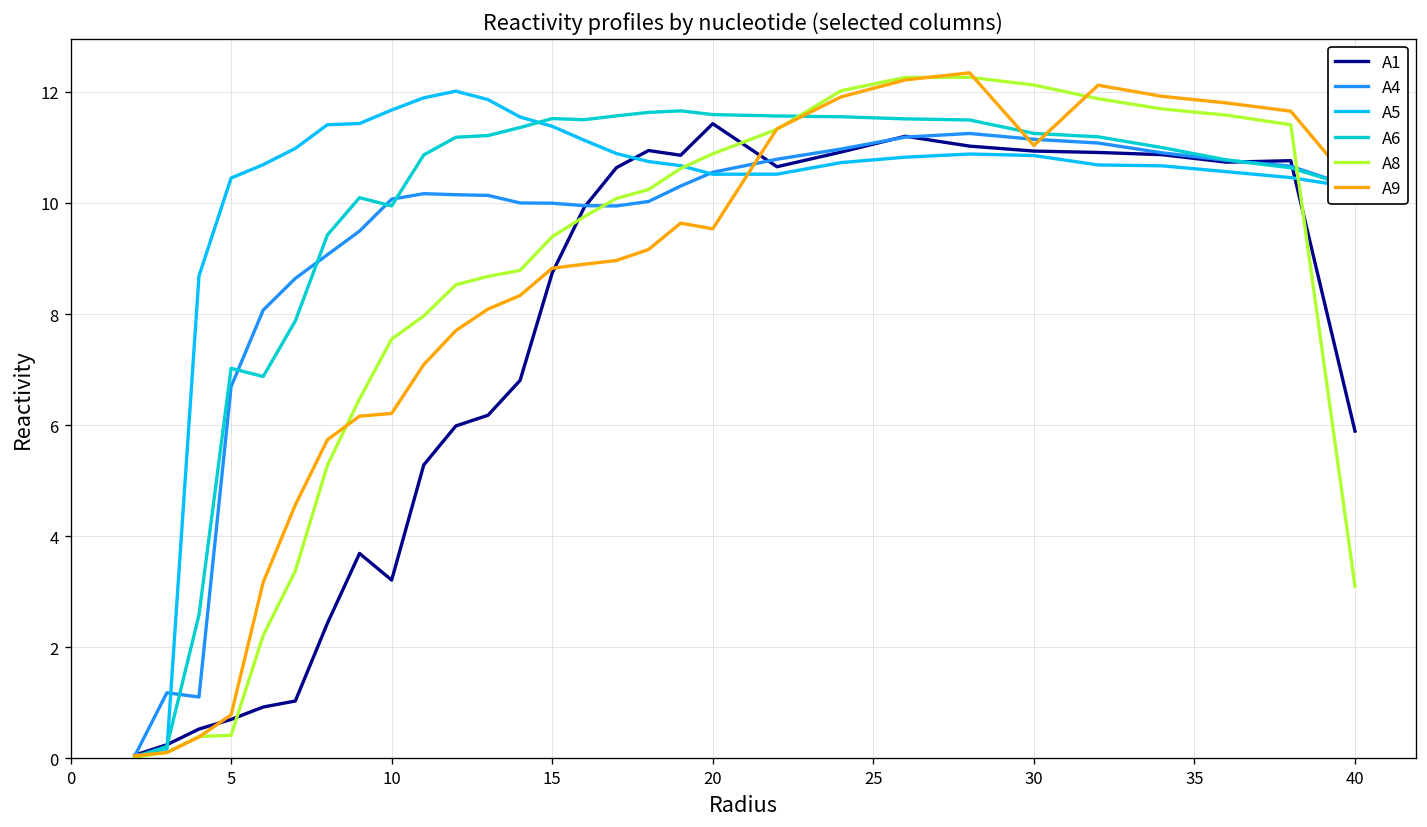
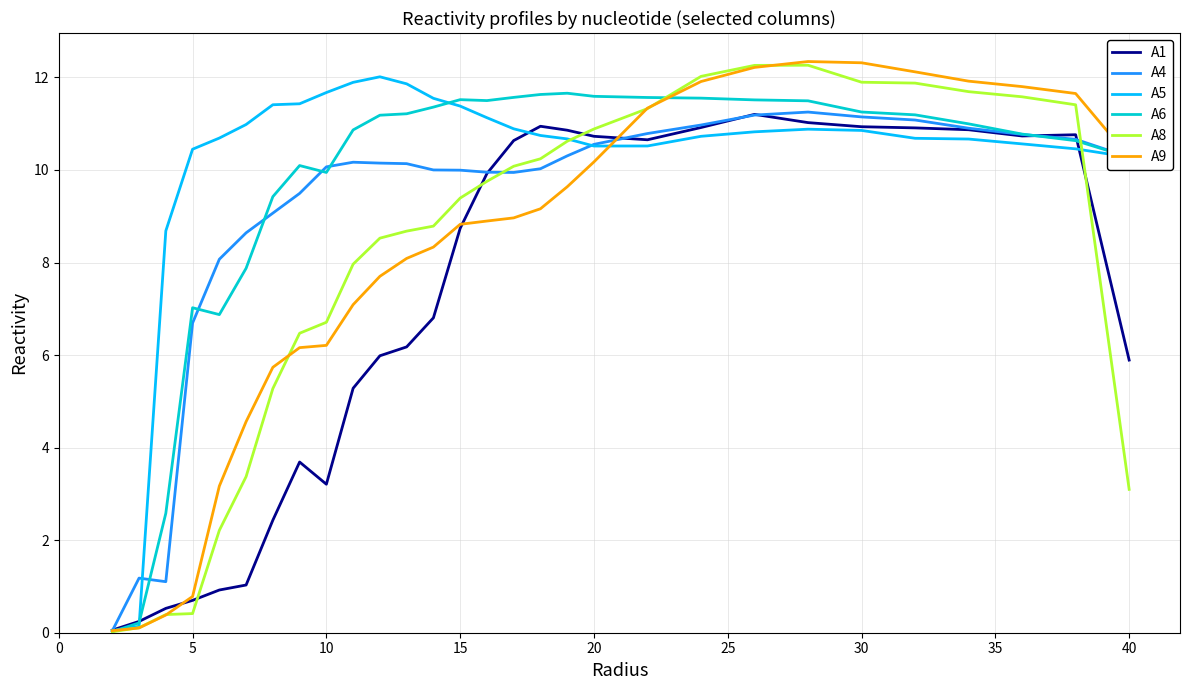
A8, 10: 7.6 -> 6.7
A1, 20: 11.4 -> 10.7
A9, 20: 9.5 -> 10.2
A8, 30: 12.1 -> 11.9
A9, 30: 11.0 -> 12.3
